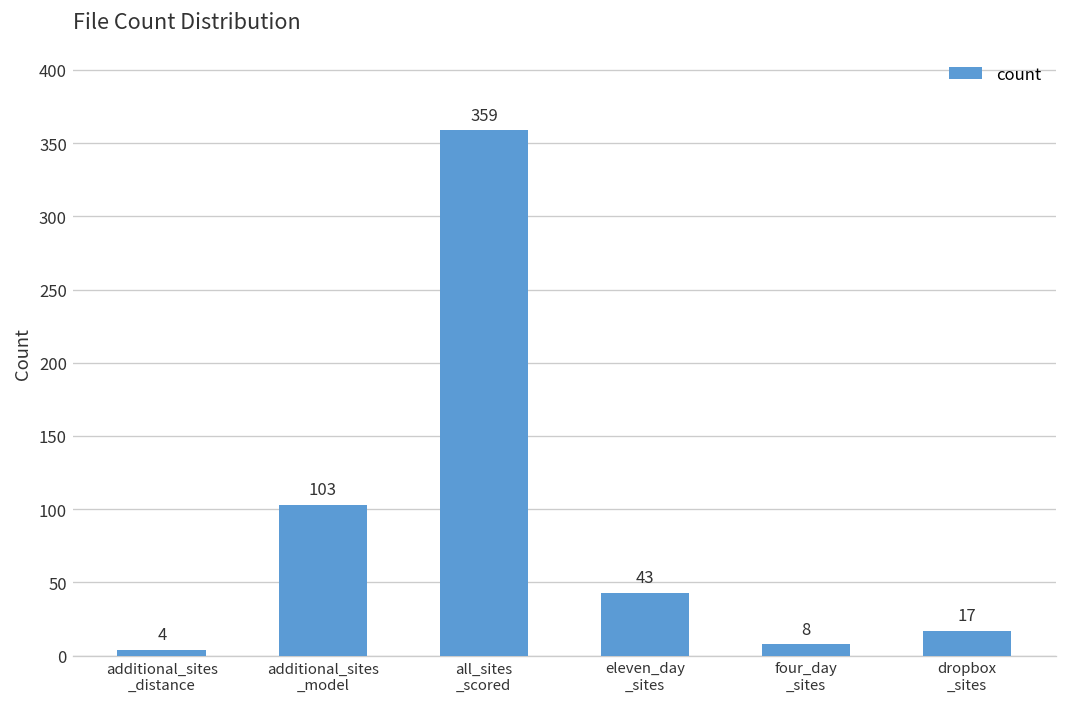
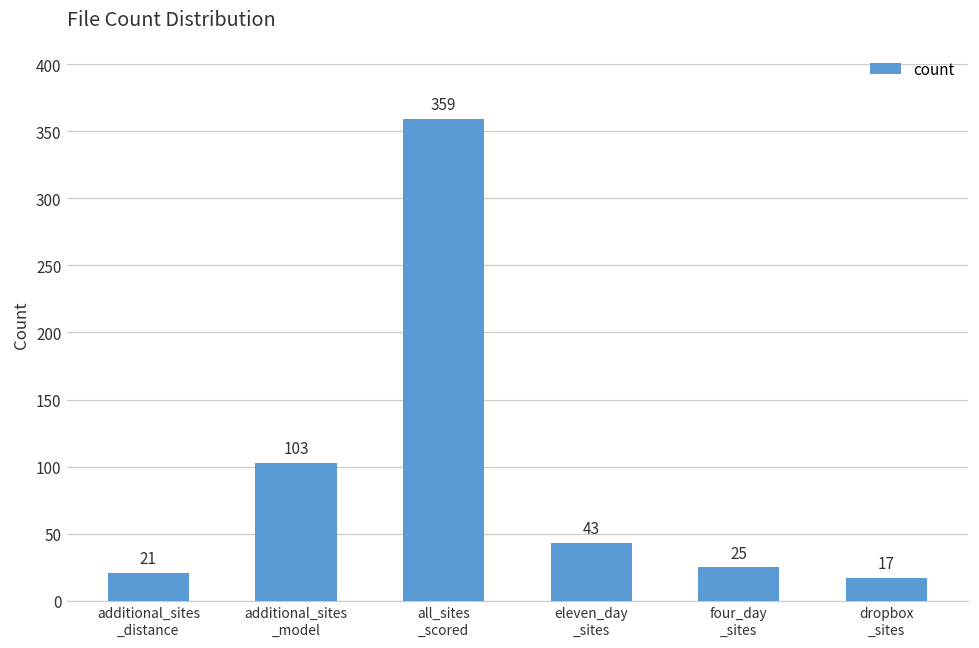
additional_sites _distance: 4 -> 21
four_day _sites: 8 -> 25
